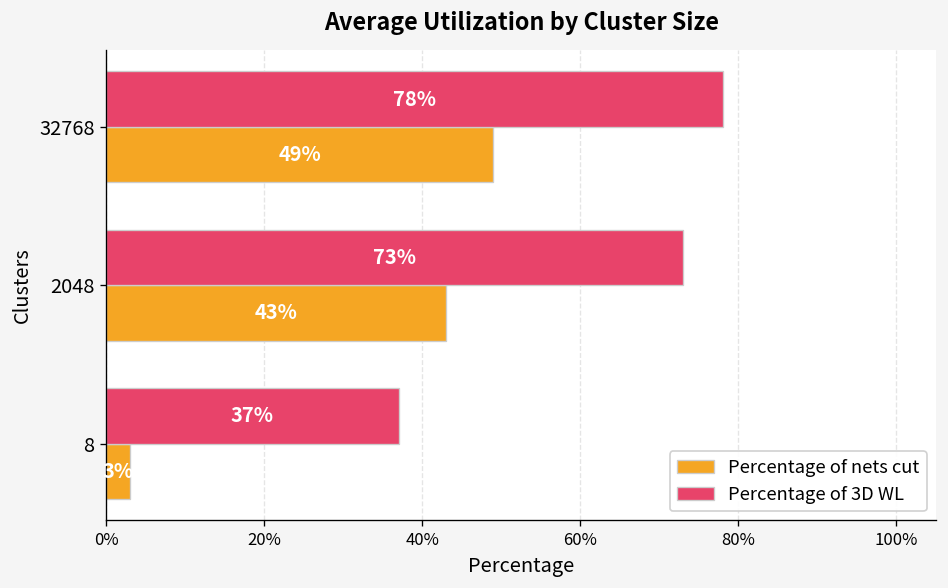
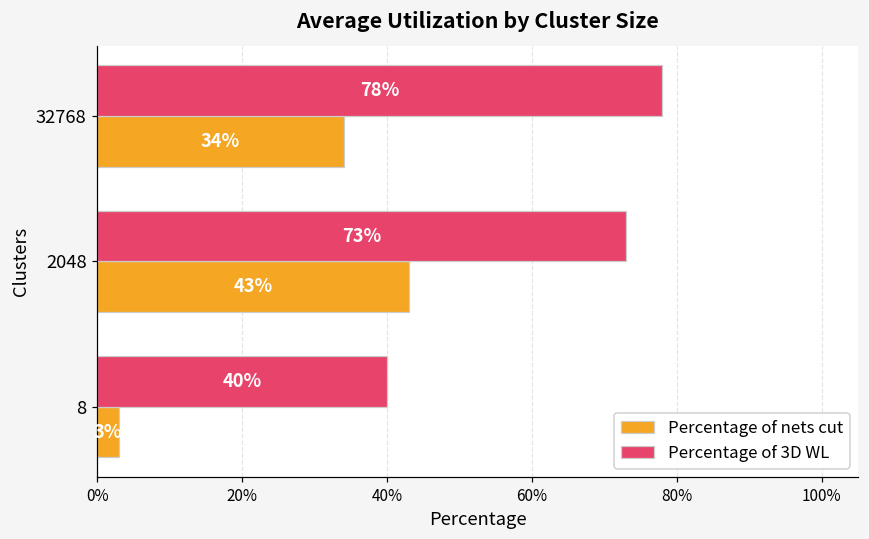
Percentage of nets cut, 32768: 49% -> 34%
Percentage of 3D WL, 8: 37% -> 40%
